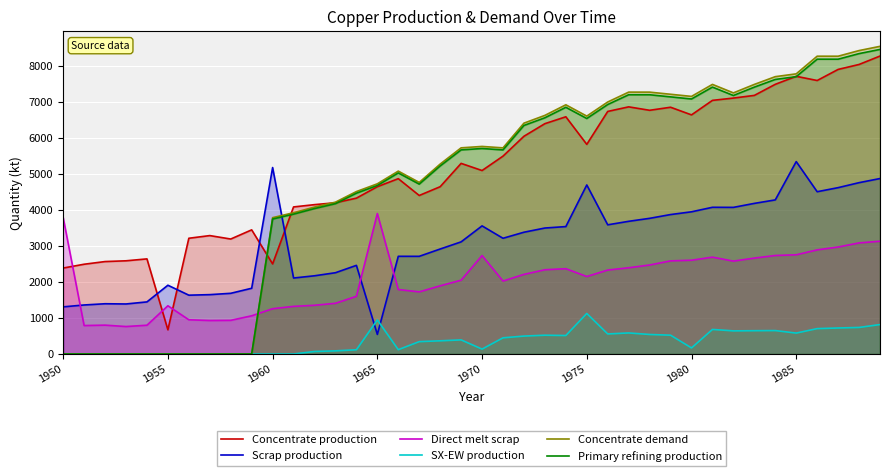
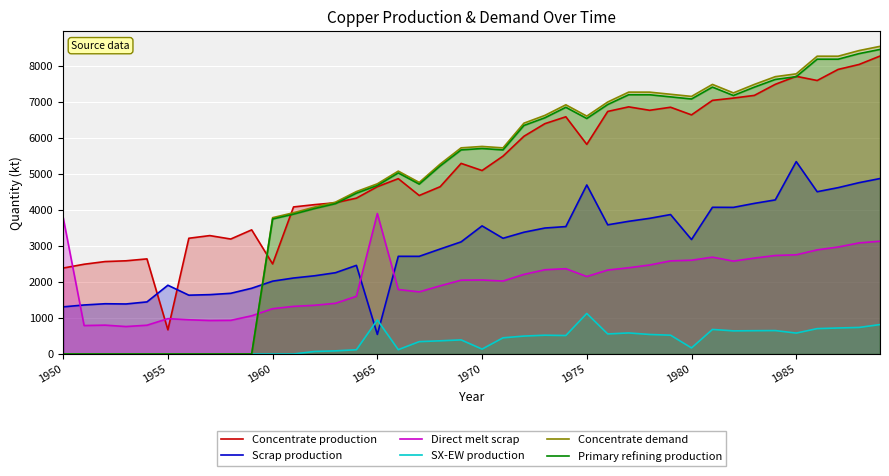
Direct melt scrap, 1955: 1300 -> 1000
Scrap production, 1960: 5200 -> 2000
Direct melt scrap, 1970: 2700 -> 2100
Scrap production, 1980: 3900 -> 3200
